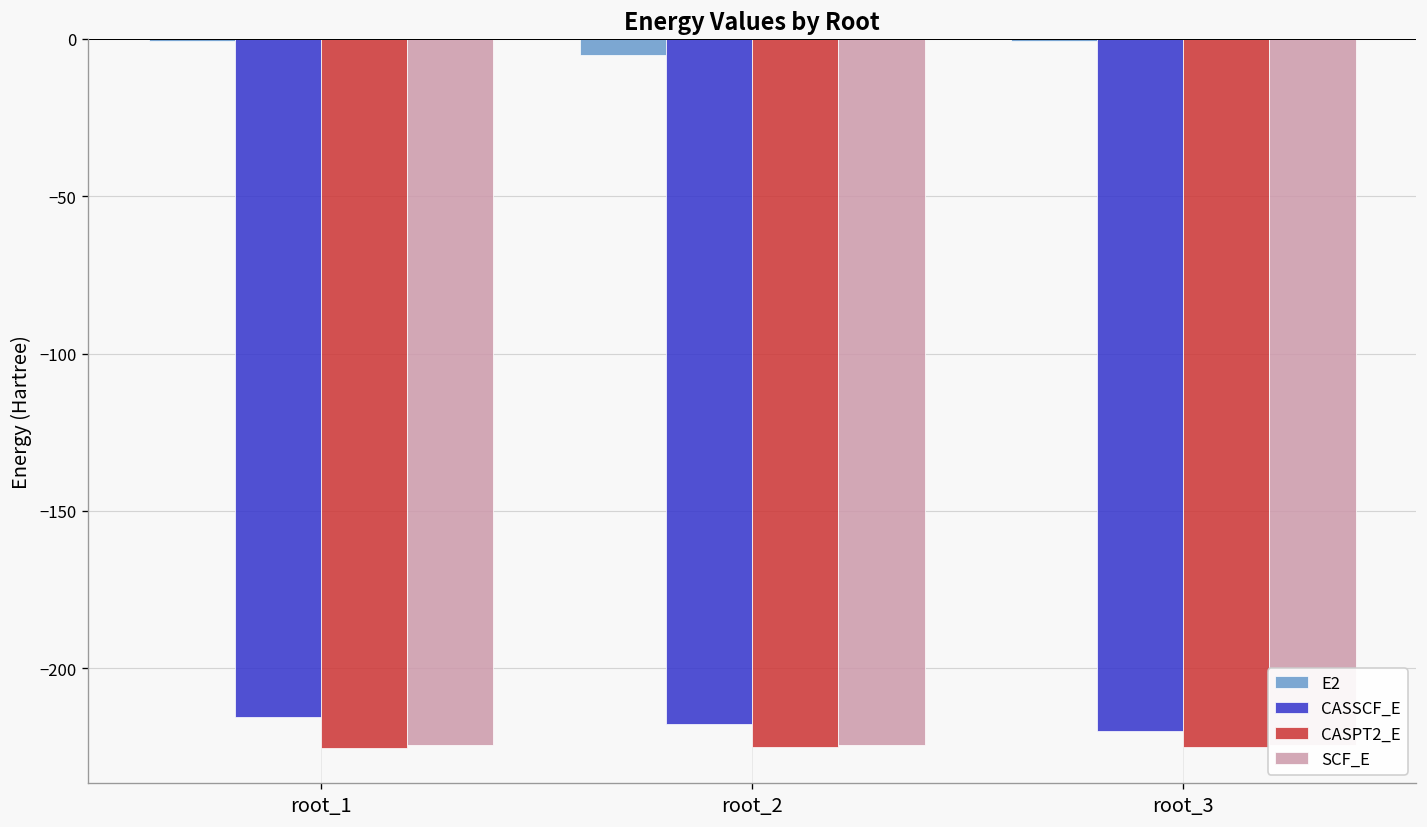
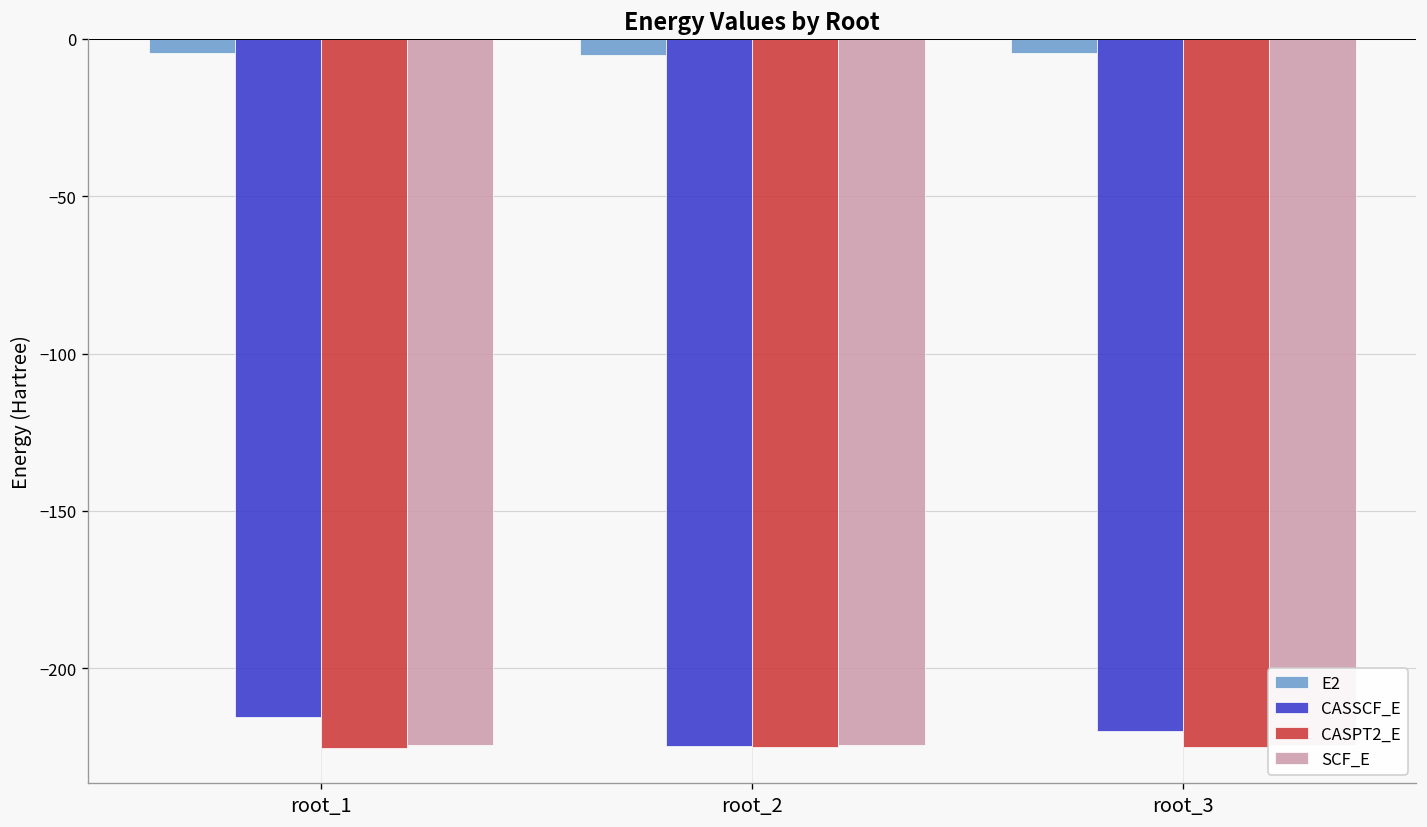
E2, root_1: -1 -> -4
CASSCF_E, root_2: -218 -> -225
E2, root_3: -1 -> -5
